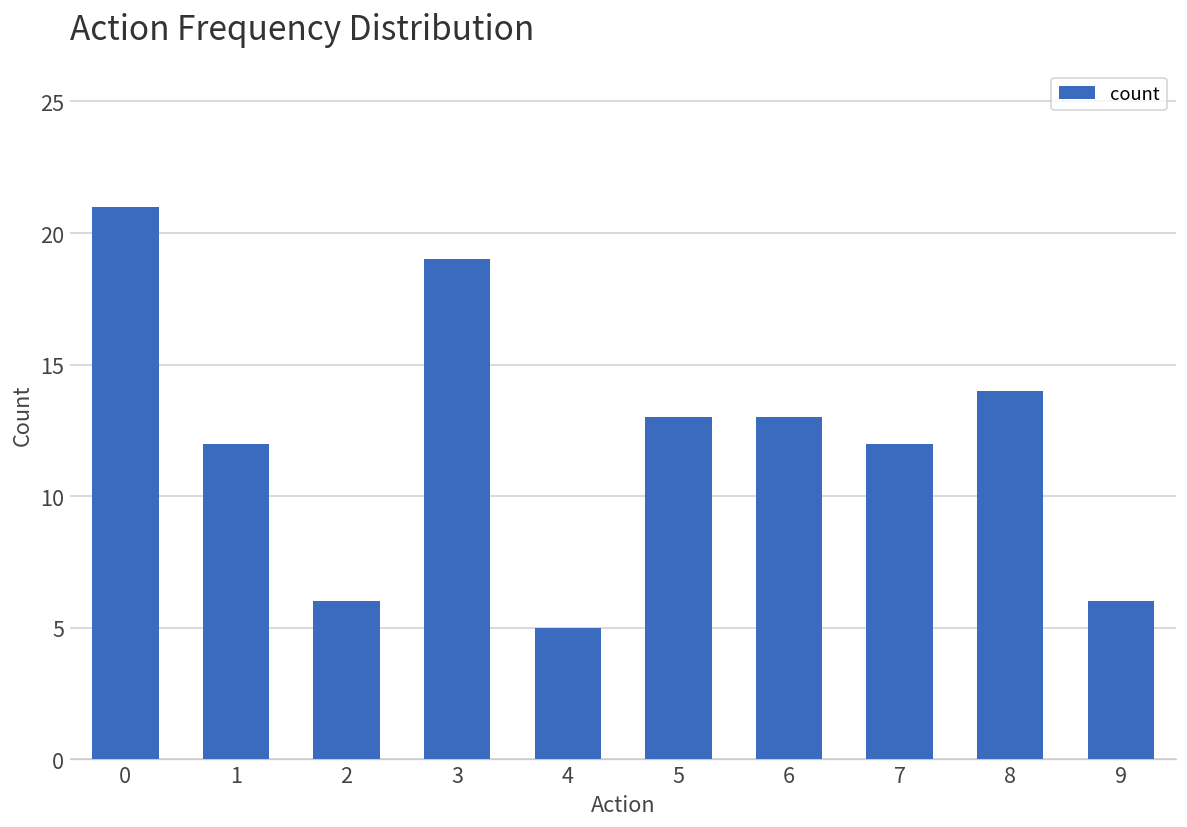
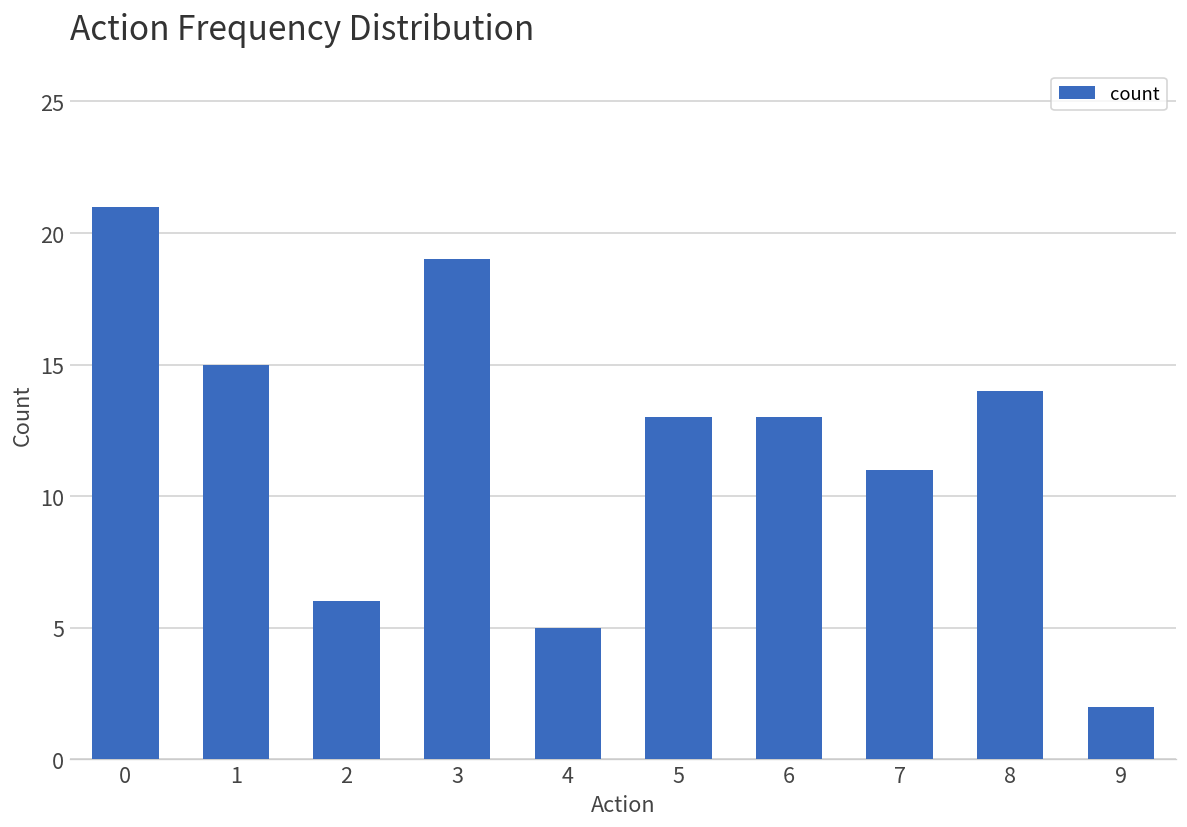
1: 12 -> 15
7: 12 -> 11
9: 6 -> 2
